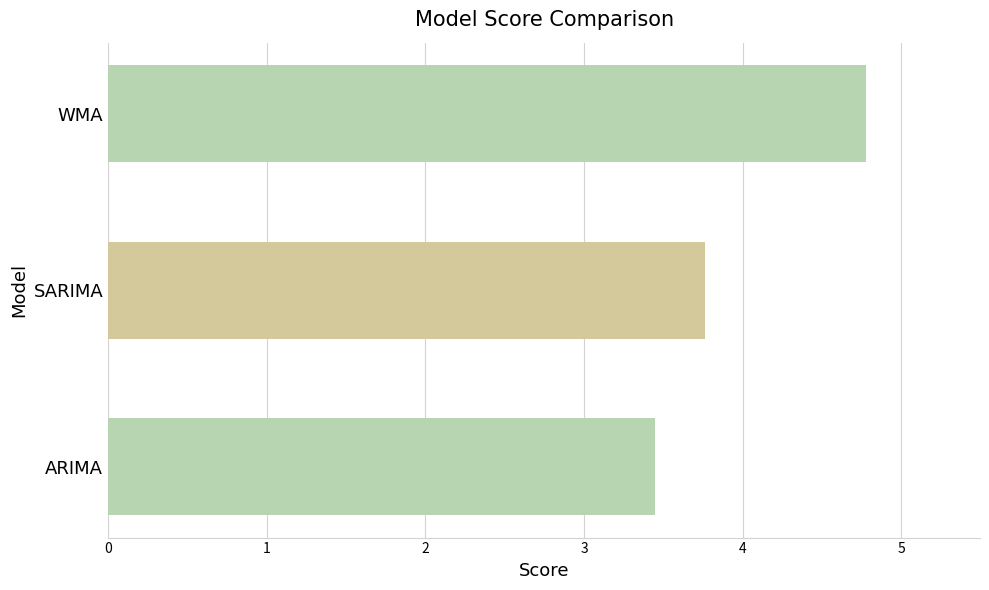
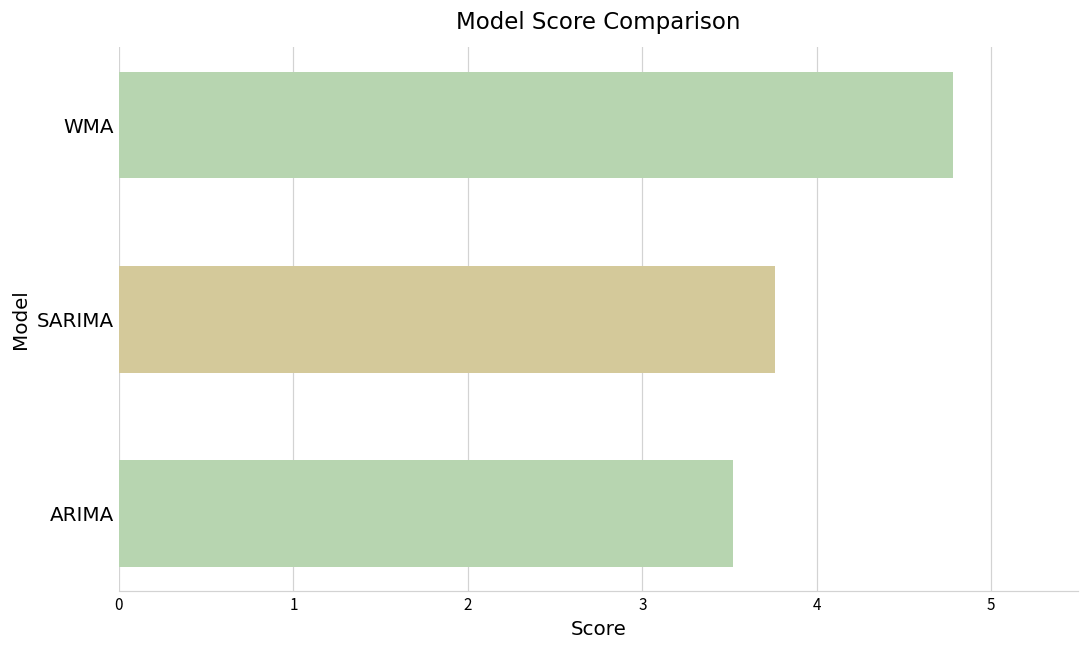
ARIMA: 3.45 -> 3.52
